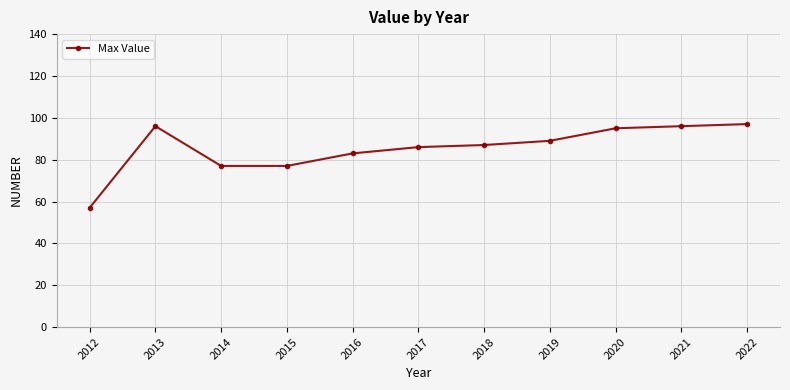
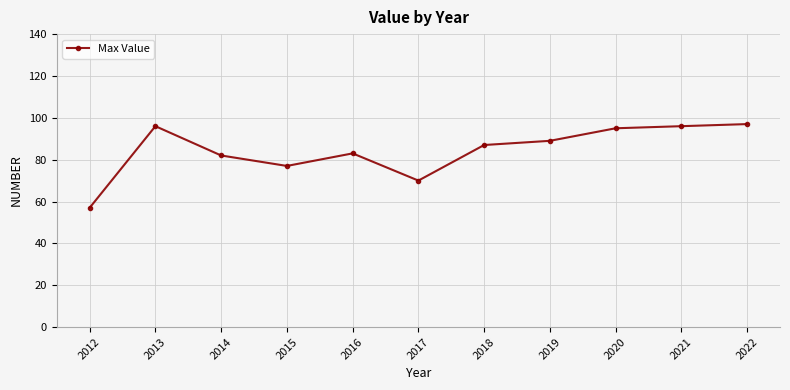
2014: 77 -> 82
2017: 86 -> 70
